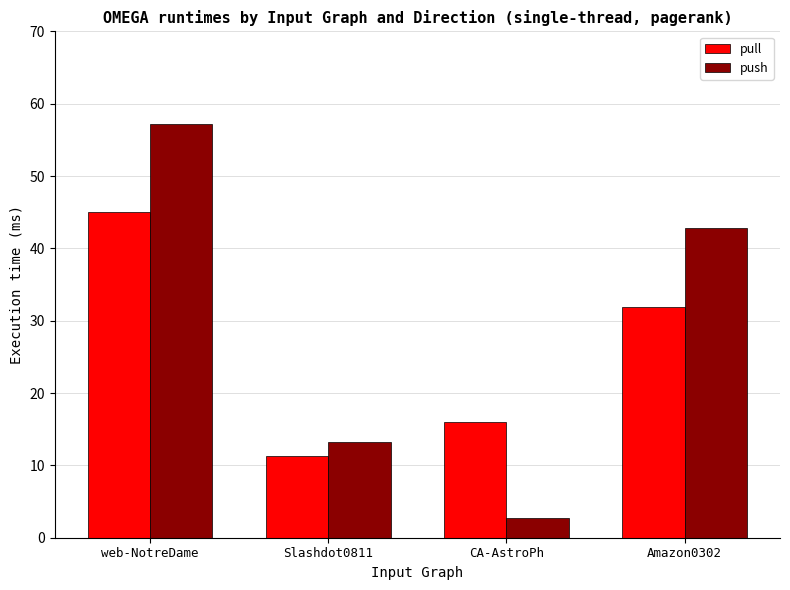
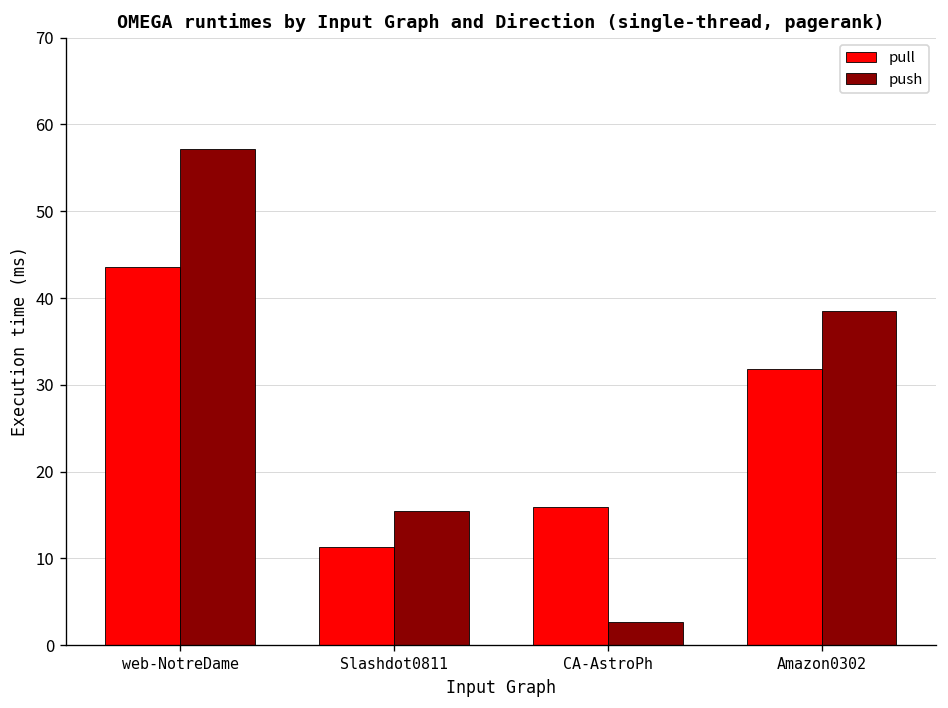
pull, web-NotreDame: 45 -> 44
push, Slashdot0811: 13 -> 16
push, Amazon0302: 43 -> 39
